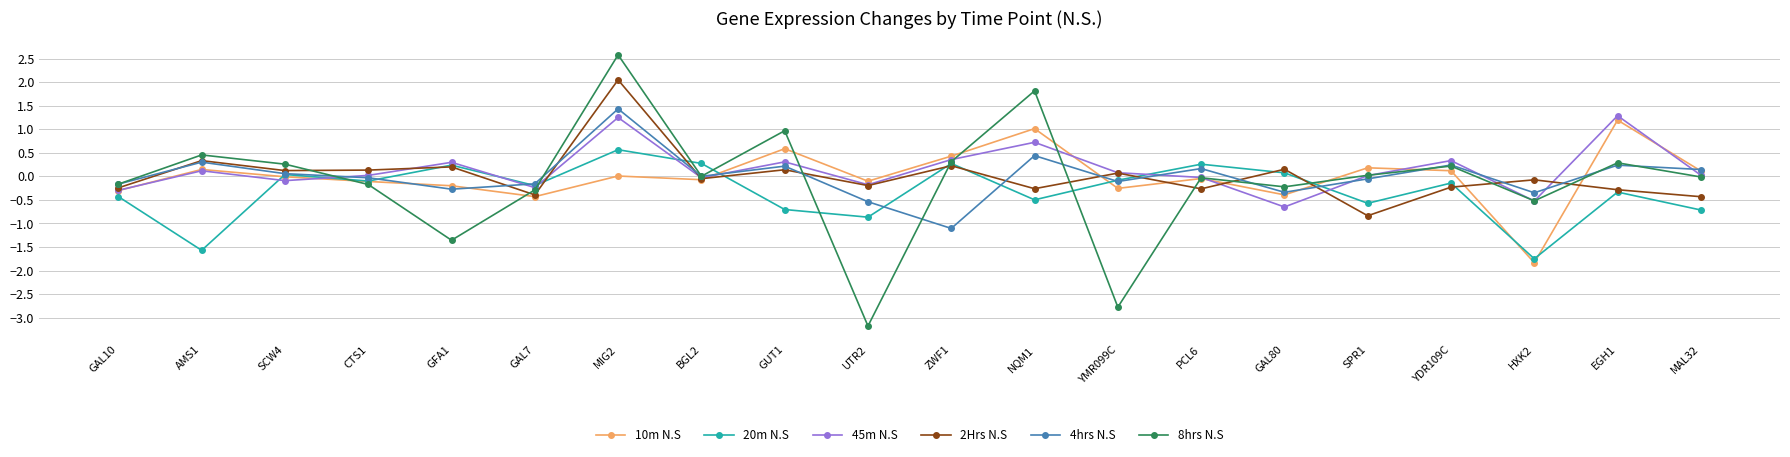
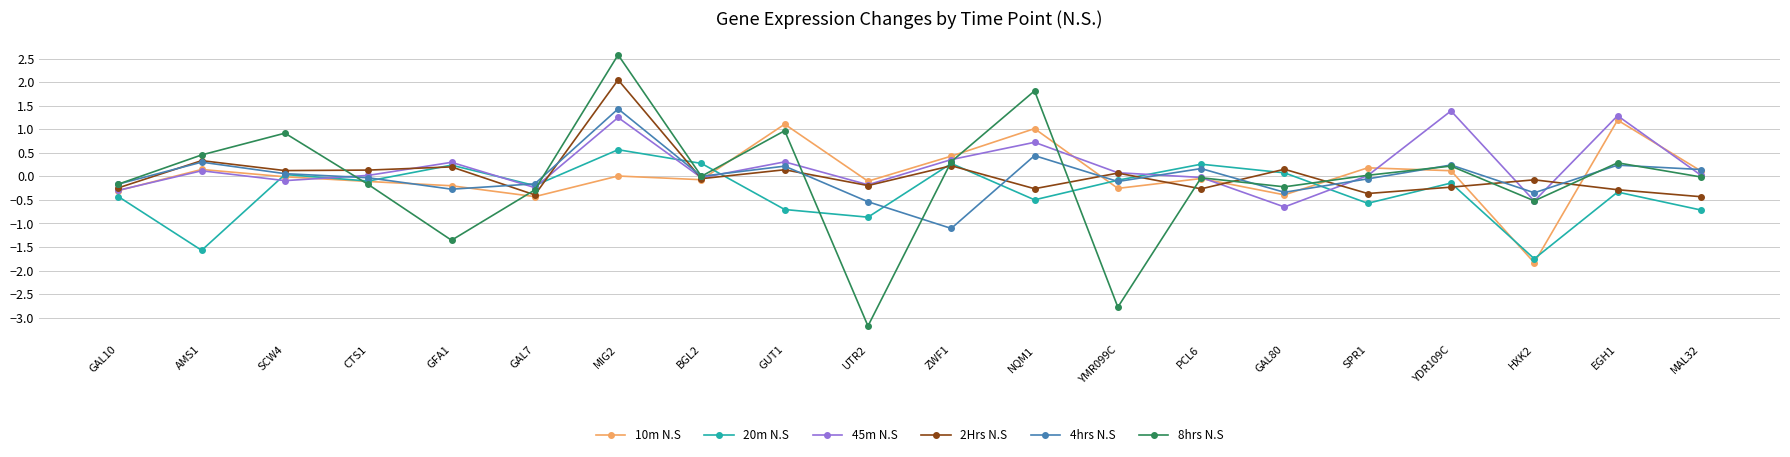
8hrs N.S, SCW4: 0.3 -> 0.9
10m N.S, GUT1: 0.6 -> 1.1
2Hrs N.S, SPR1: -0.8 -> -0.4
45m N.S, YDR109C: 0.3 -> 1.4
